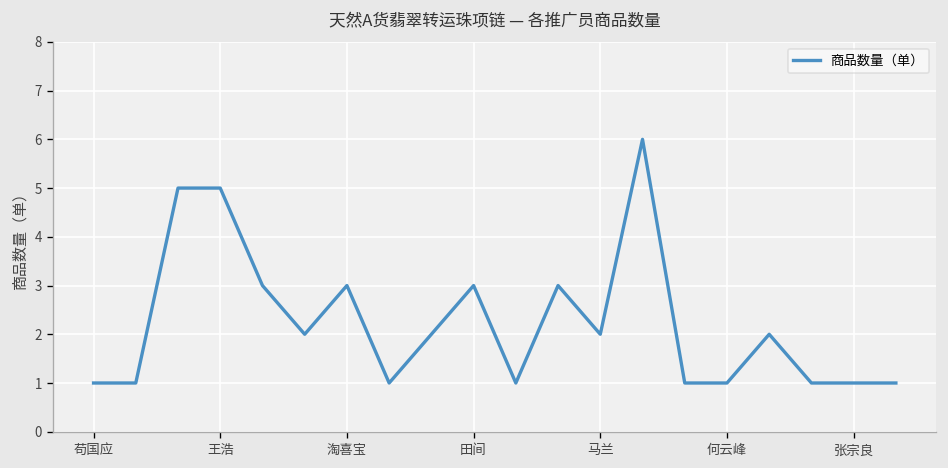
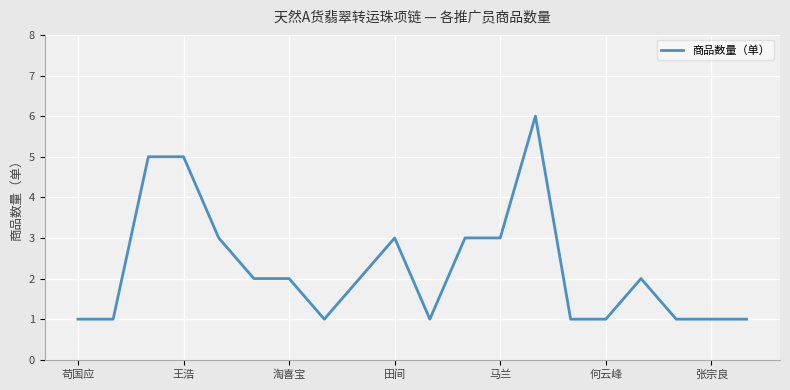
淘喜宝: 3 -> 2
马兰: 2 -> 3
